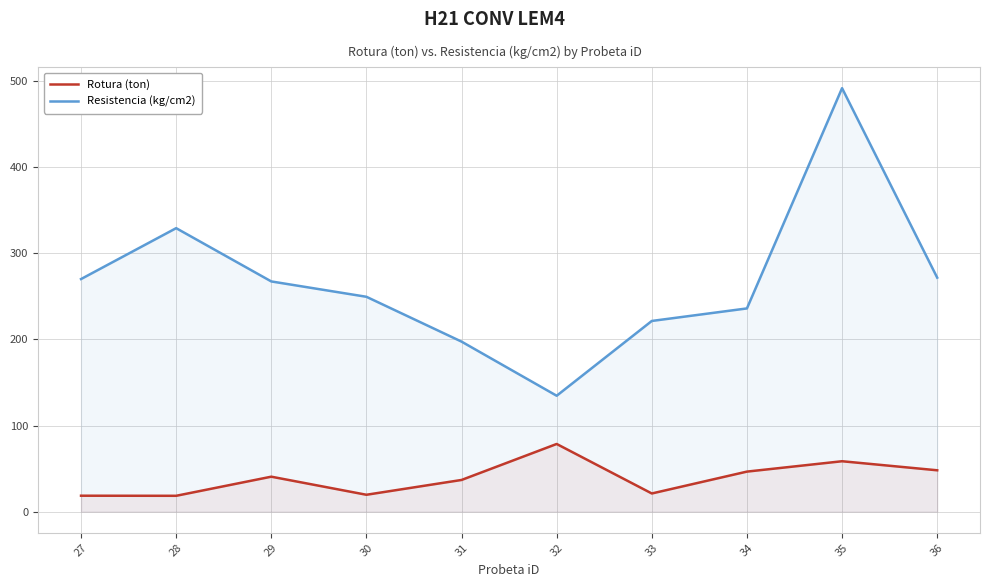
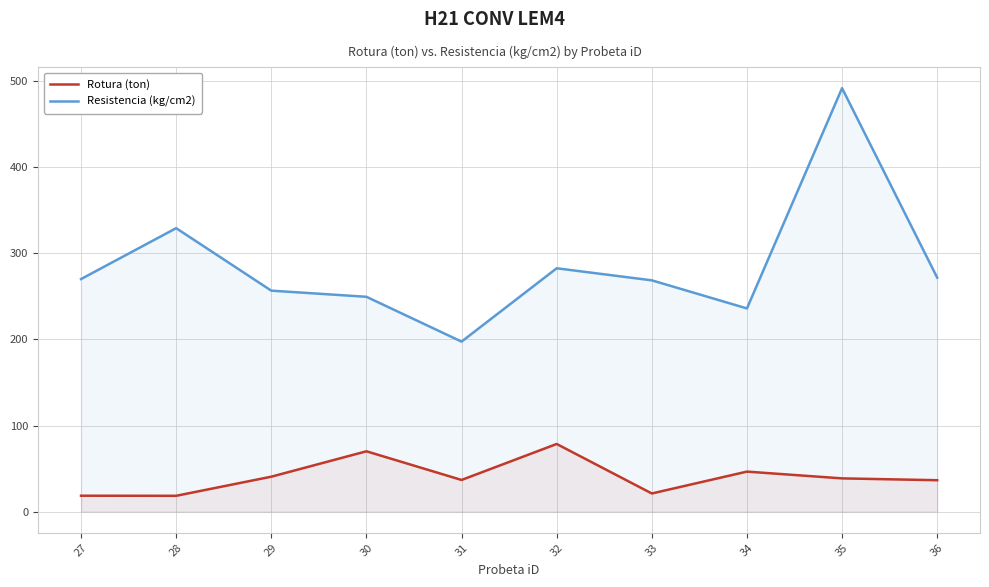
Resistencia (kg/cm2), 29: 270 -> 260
Rotura (ton), 30: 20 -> 70
Resistencia (kg/cm2), 32: 130 -> 280
Resistencia (kg/cm2), 33: 220 -> 270
Rotura (ton), 35: 60 -> 40
Rotura (ton), 36: 50 -> 40
